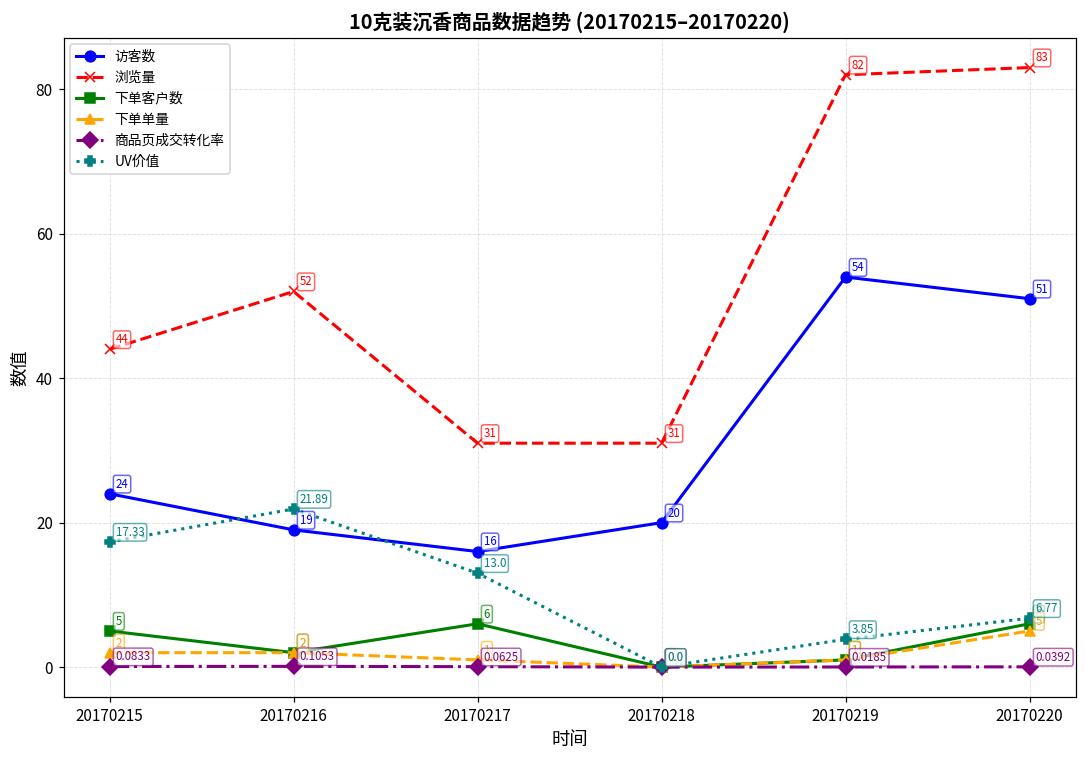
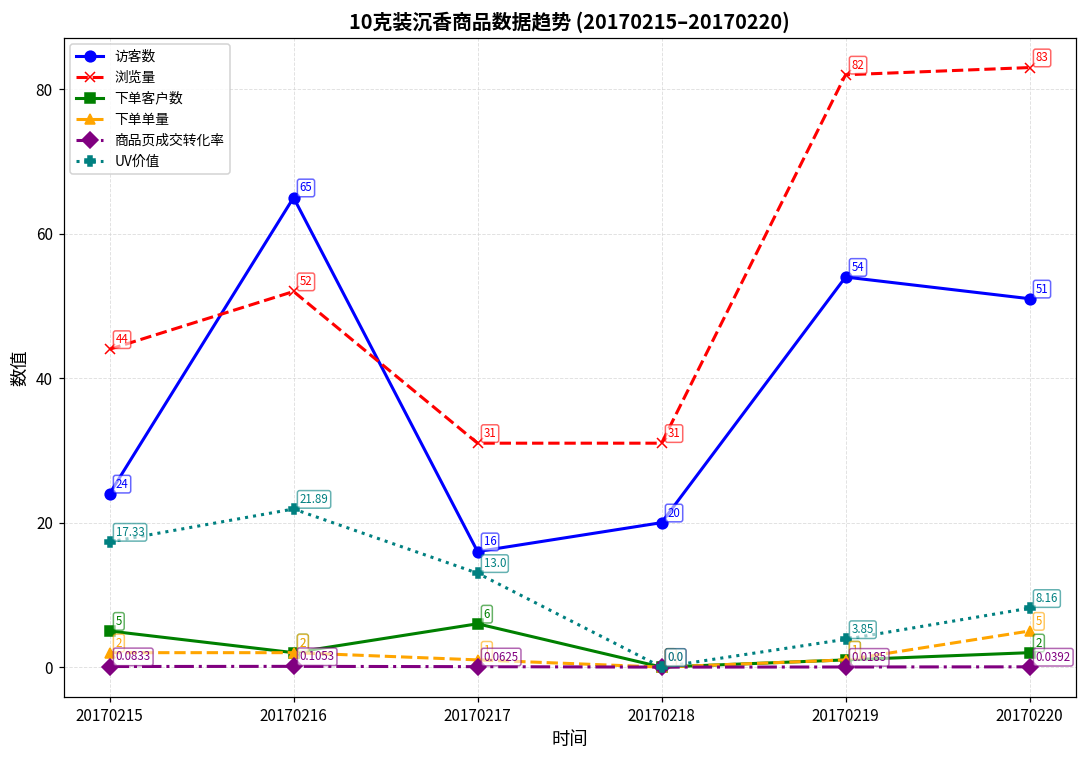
访客数, 20170216: 19 -> 65
下单客户数, 20170220: 6 -> 2
UV价值, 20170220: 6.77 -> 8.16
